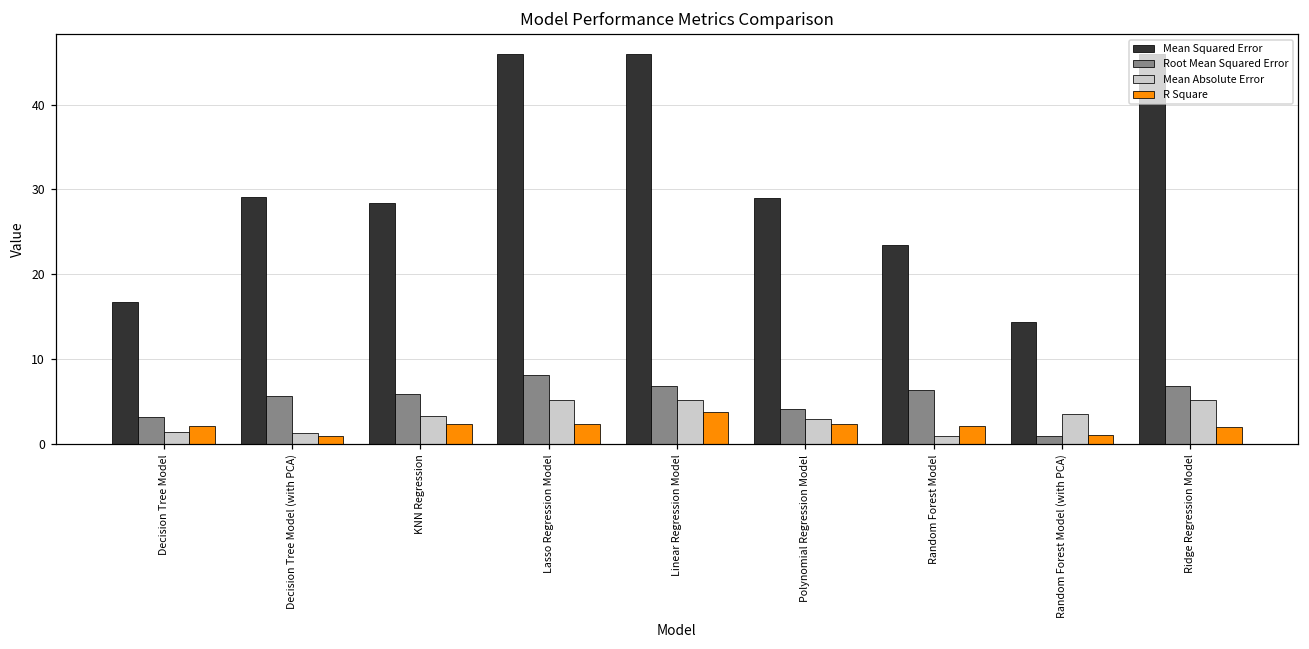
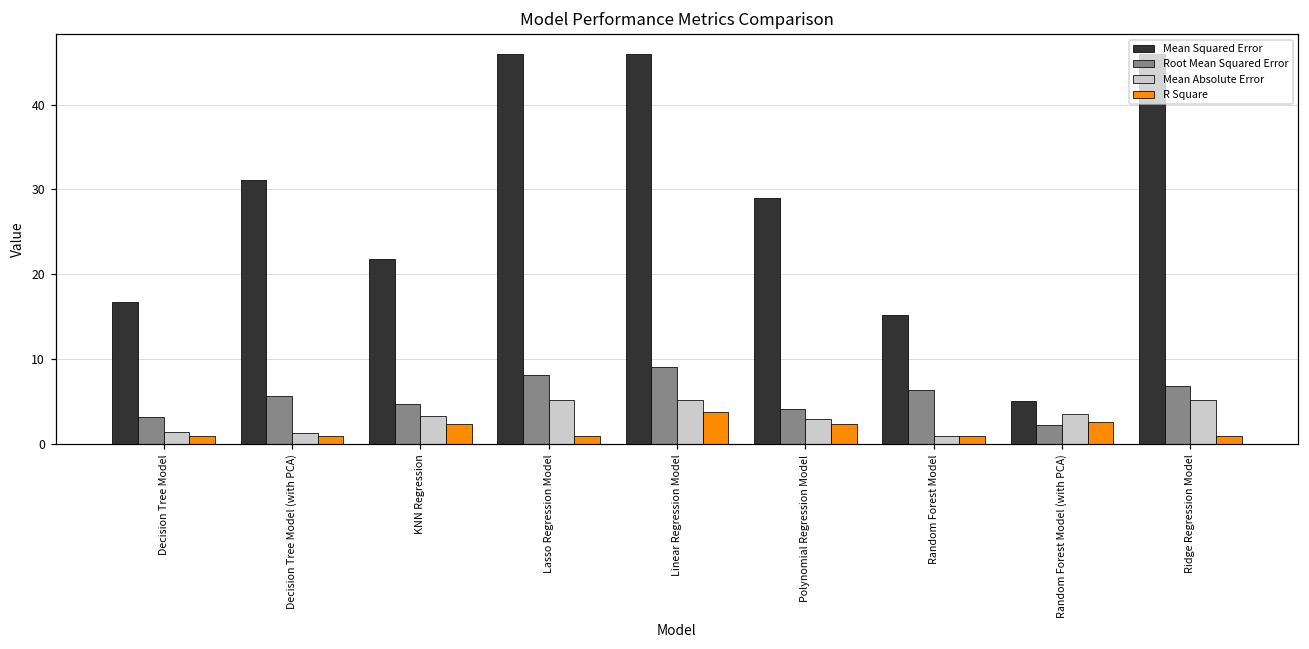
R Square, Decision Tree Model: 2 -> 1
Mean Squared Error, Decision Tree Model (with PCA): 29 -> 31
Mean Squared Error, KNN Regression: 28 -> 22
Root Mean Squared Error, KNN Regression: 6 -> 5
R Square, Lasso Regression Model: 2 -> 1
Root Mean Squared Error, Linear Regression Model: 7 -> 9
Mean Squared Error, Random Forest Model: 23 -> 15
R Square, Random Forest Model: 2 -> 1
Mean Squared Error, Random Forest Model (with PCA): 14 -> 5
Root Mean Squared Error, Random Forest Model (with PCA): 1 -> 2
R Square, Random Forest Model (with PCA): 1 -> 3
R Square, Ridge Regression Model: 2 -> 1
